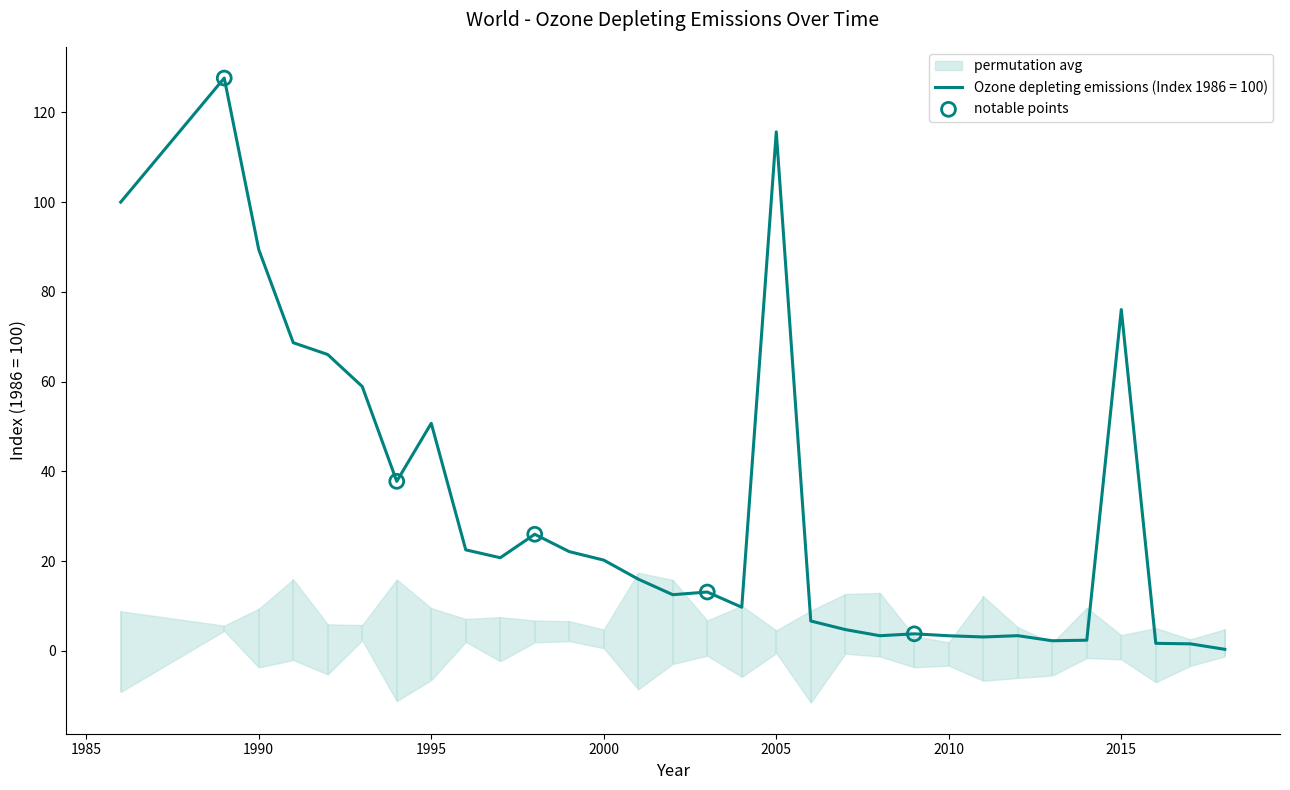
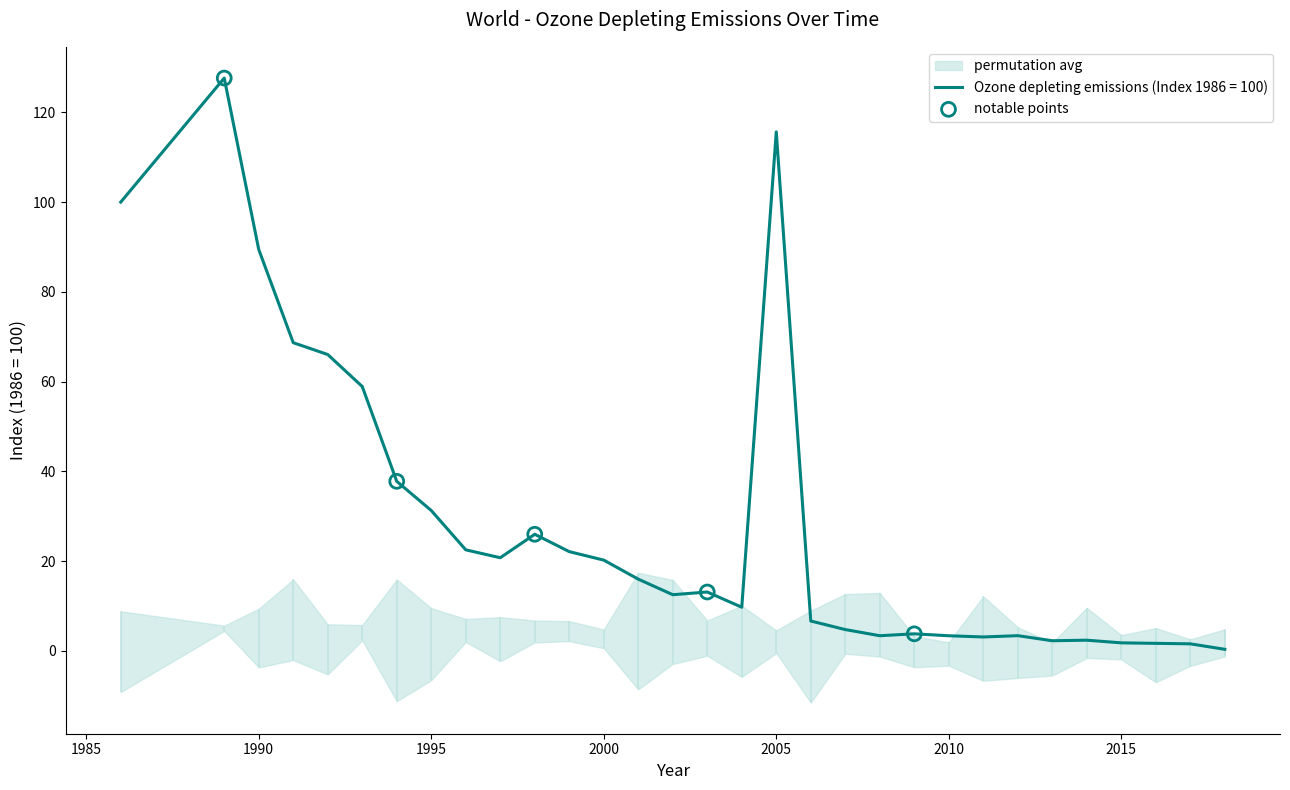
Ozone depleting emissions (Index 1986 = 100), 1995: 51 -> 31
Ozone depleting emissions (Index 1986 = 100), 2015: 76 -> 2
